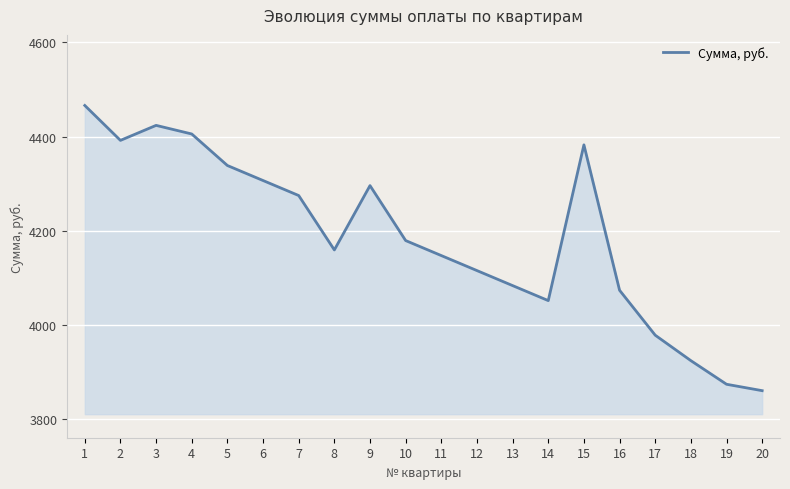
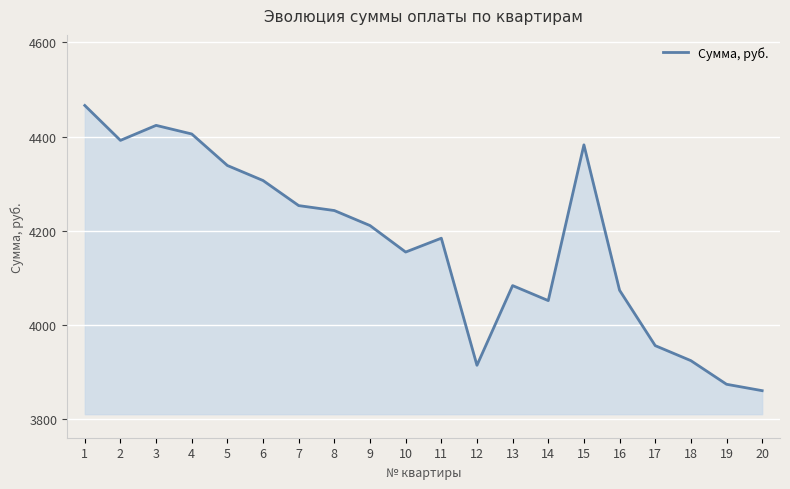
7: 4270 -> 4250
8: 4160 -> 4240
9: 4300 -> 4210
10: 4180 -> 4150
11: 4150 -> 4180
12: 4120 -> 3910
17: 3980 -> 3960
